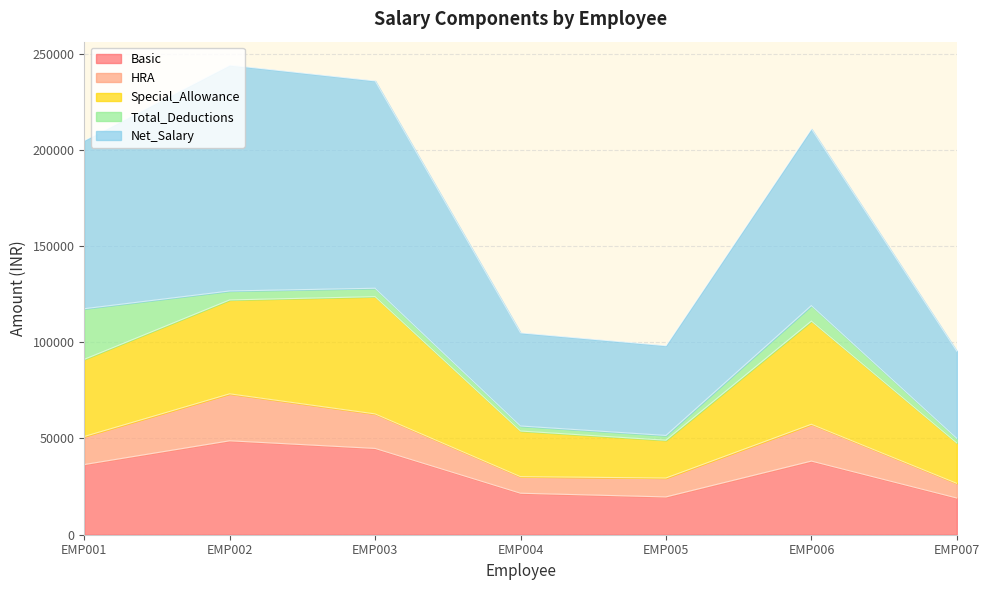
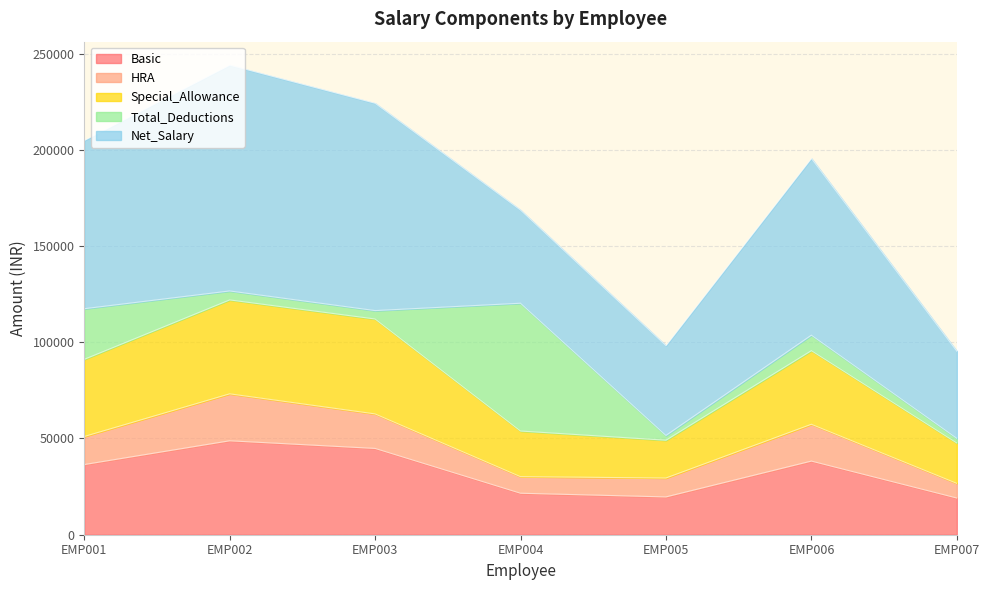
Special_Allowance, EMP003: 61000 -> 49000
Total_Deductions, EMP004: 3000 -> 66000
Special_Allowance, EMP006: 54000 -> 38000
